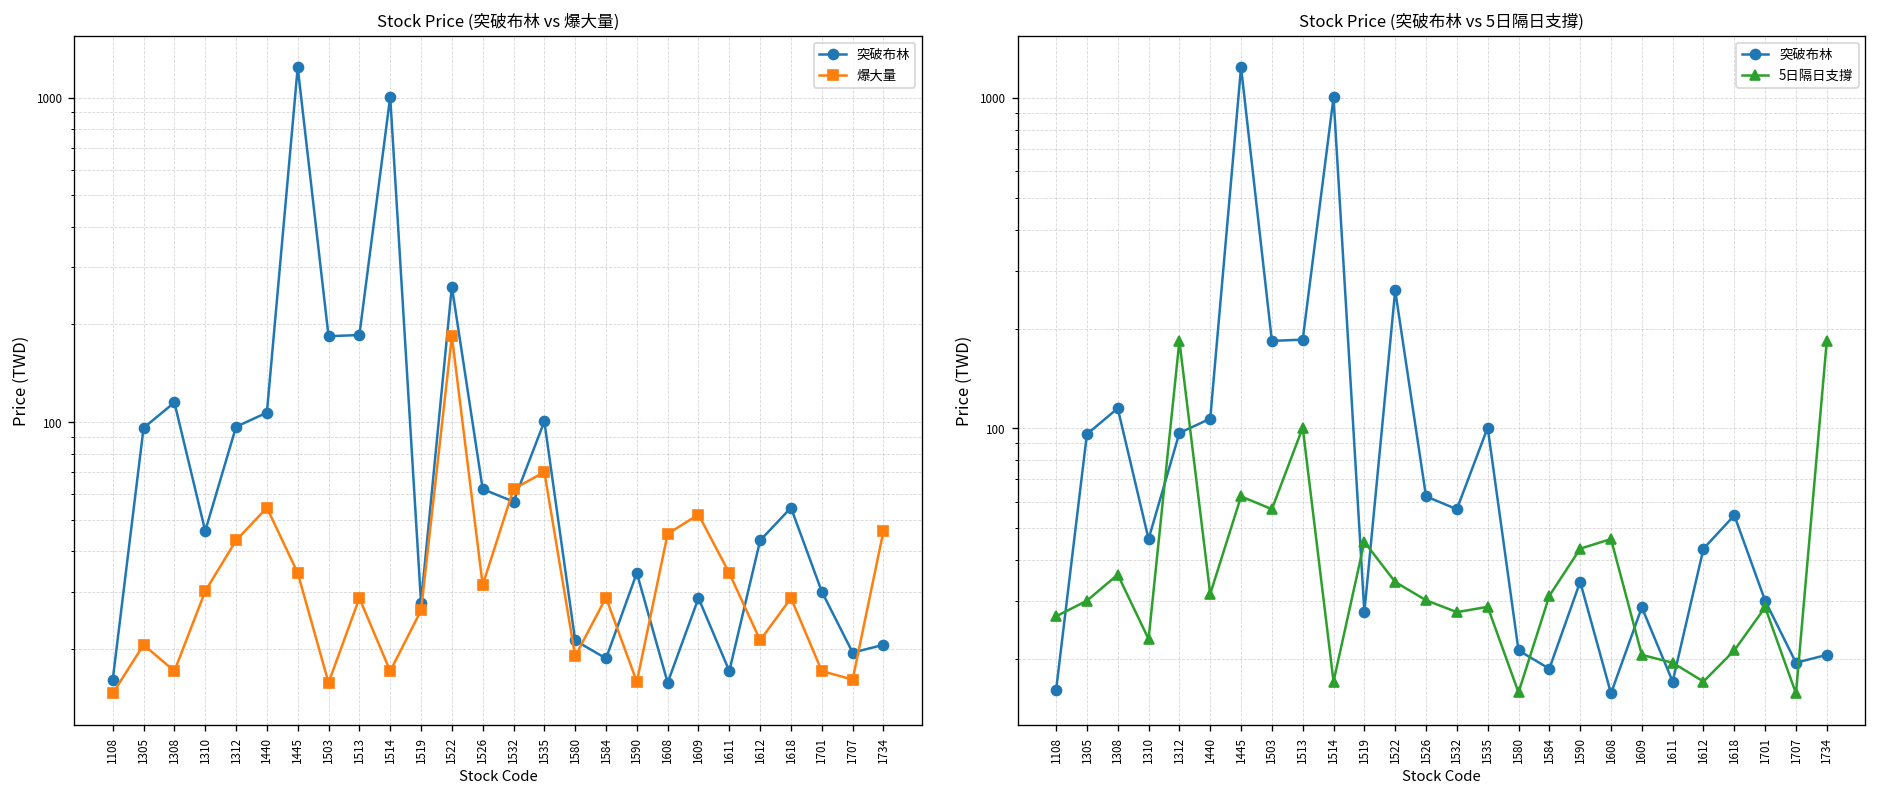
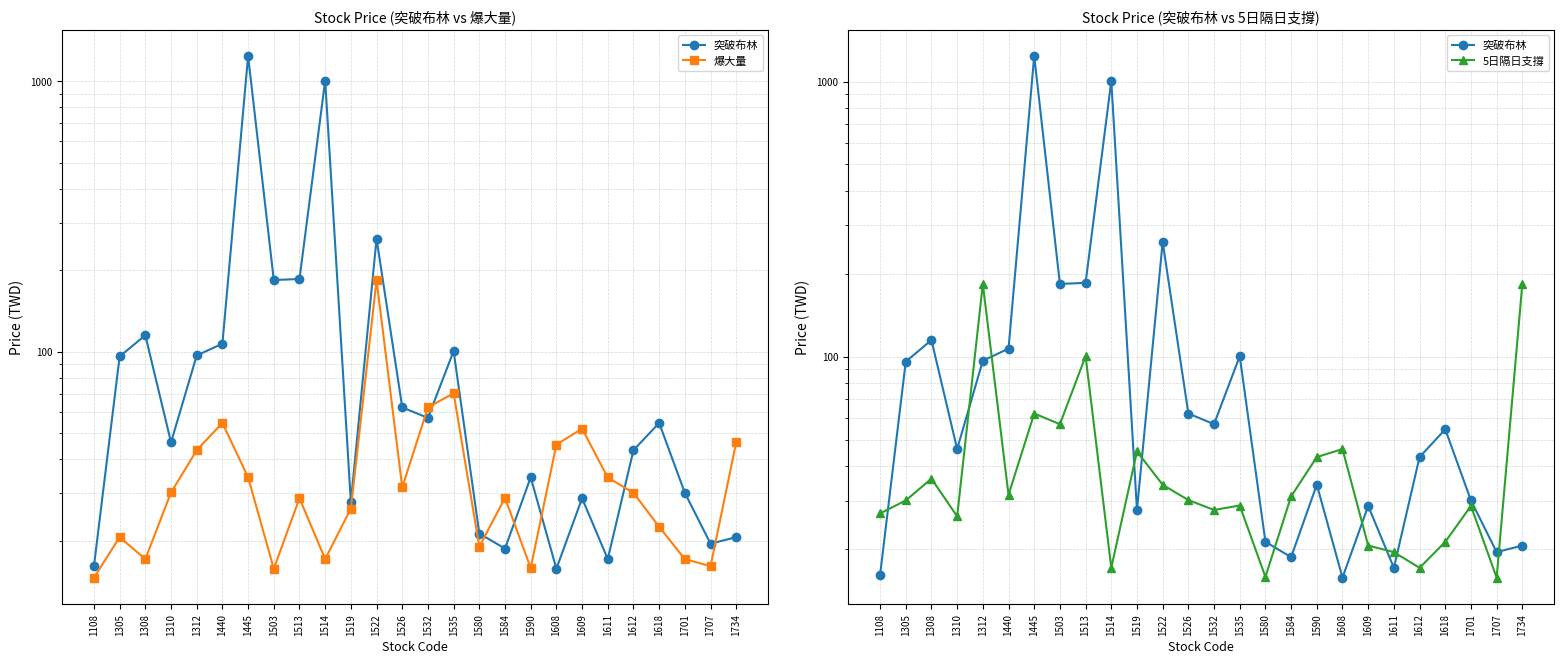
Stock Price (突破布林 vs 爆大量), 爆大量, 1612: 21 -> 30
Stock Price (突破布林 vs 爆大量), 爆大量, 1618: 29 -> 23
Stock Price (突破布林 vs 5日隔日支撐), 5日隔日支撐, 1310: 23 -> 26
